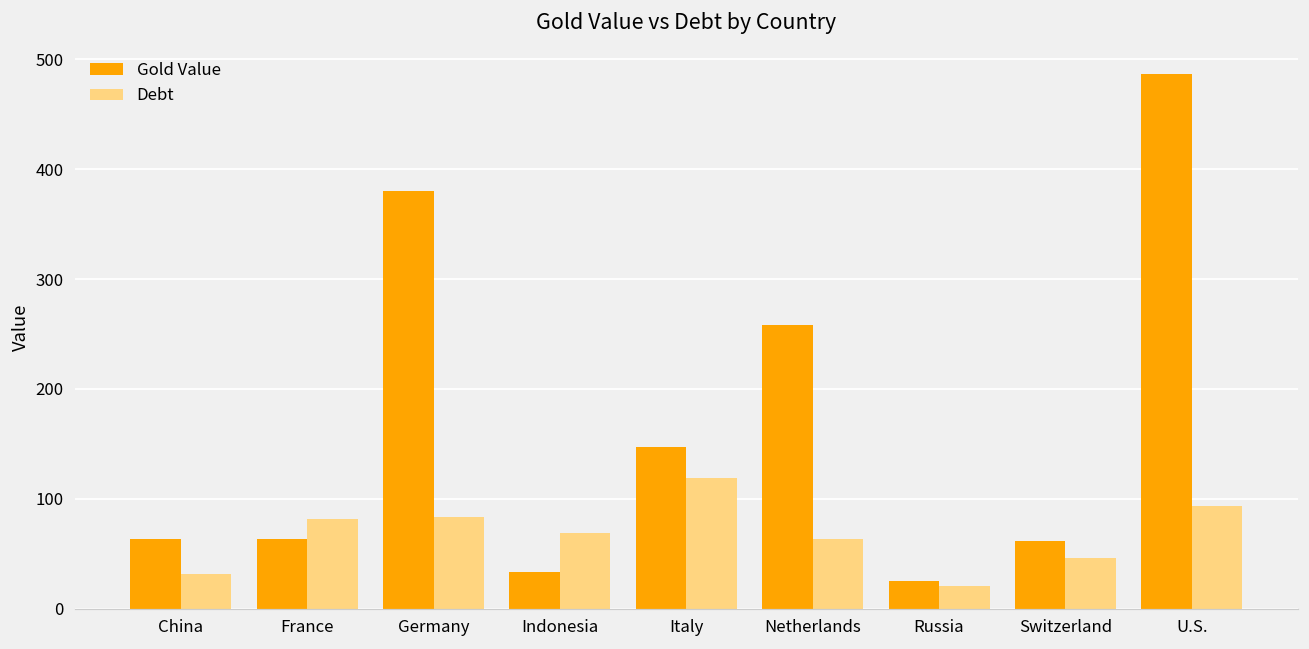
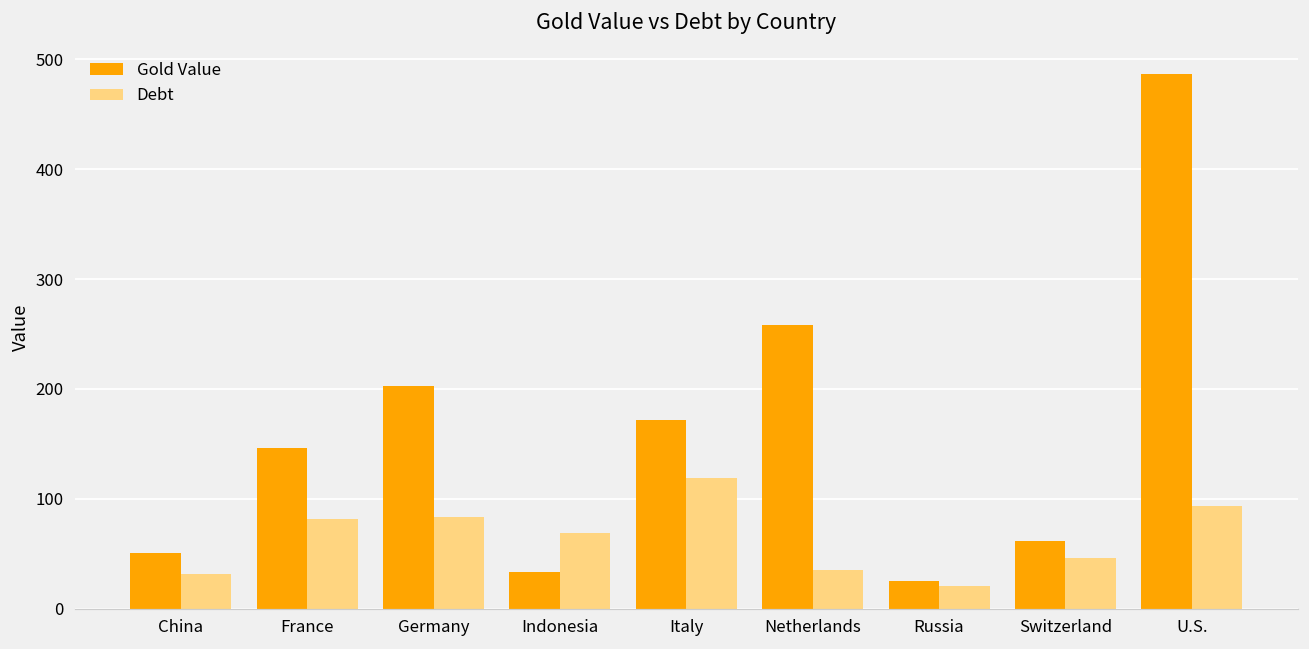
Gold Value, China: 60 -> 50
Gold Value, France: 60 -> 150
Gold Value, Germany: 380 -> 200
Gold Value, Italy: 150 -> 170
Debt, Netherlands: 60 -> 40
